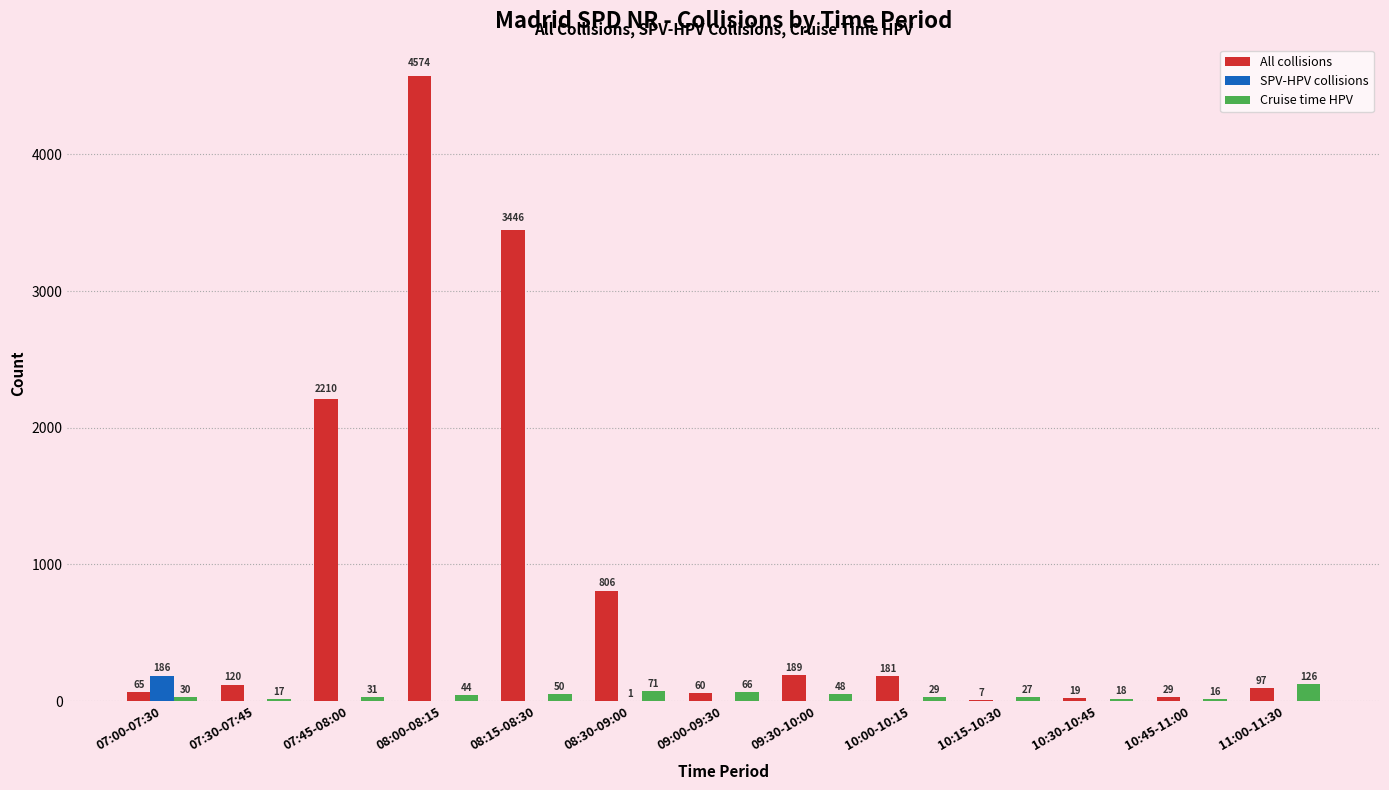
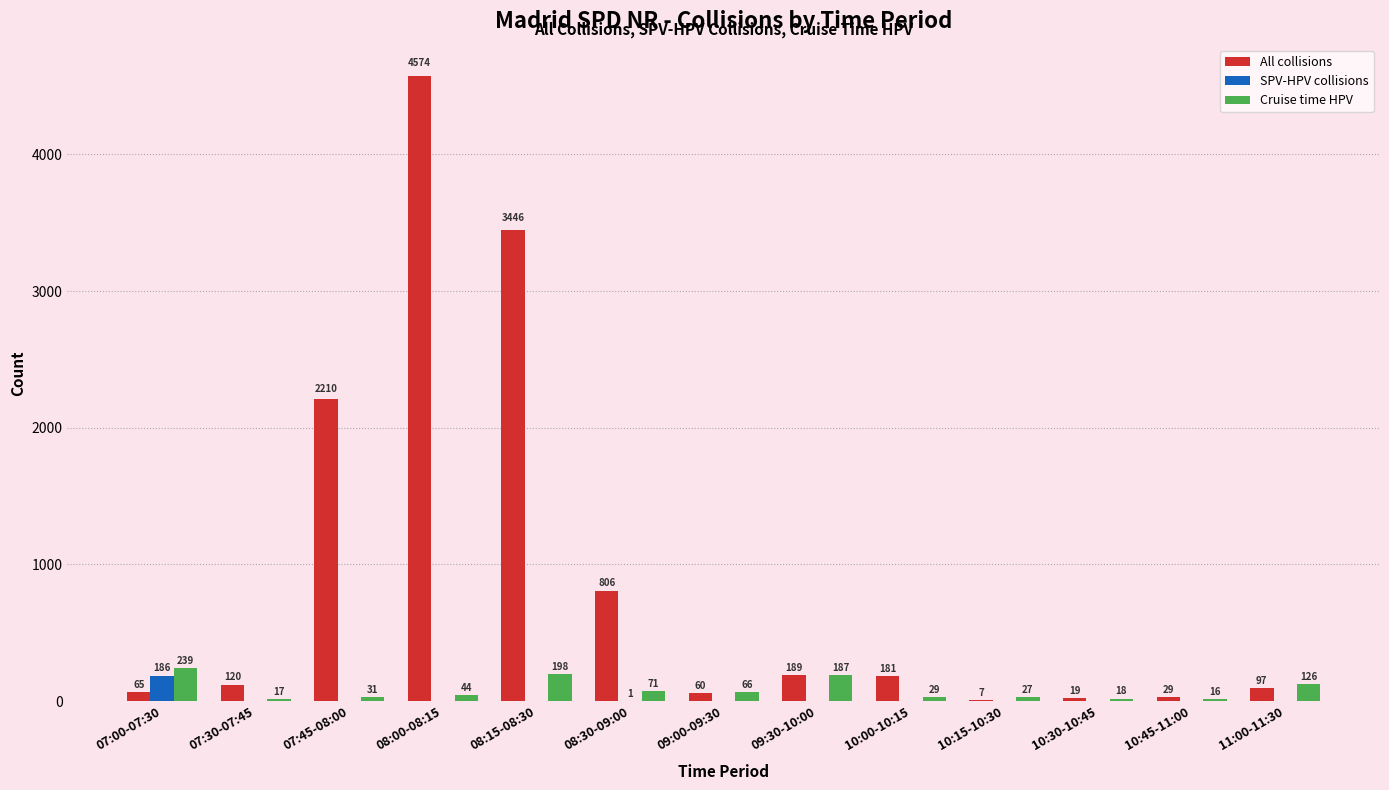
Cruise time HPV, 07:00-07:30: 30 -> 239
Cruise time HPV, 08:15-08:30: 50 -> 198
Cruise time HPV, 09:30-10:00: 48 -> 187
